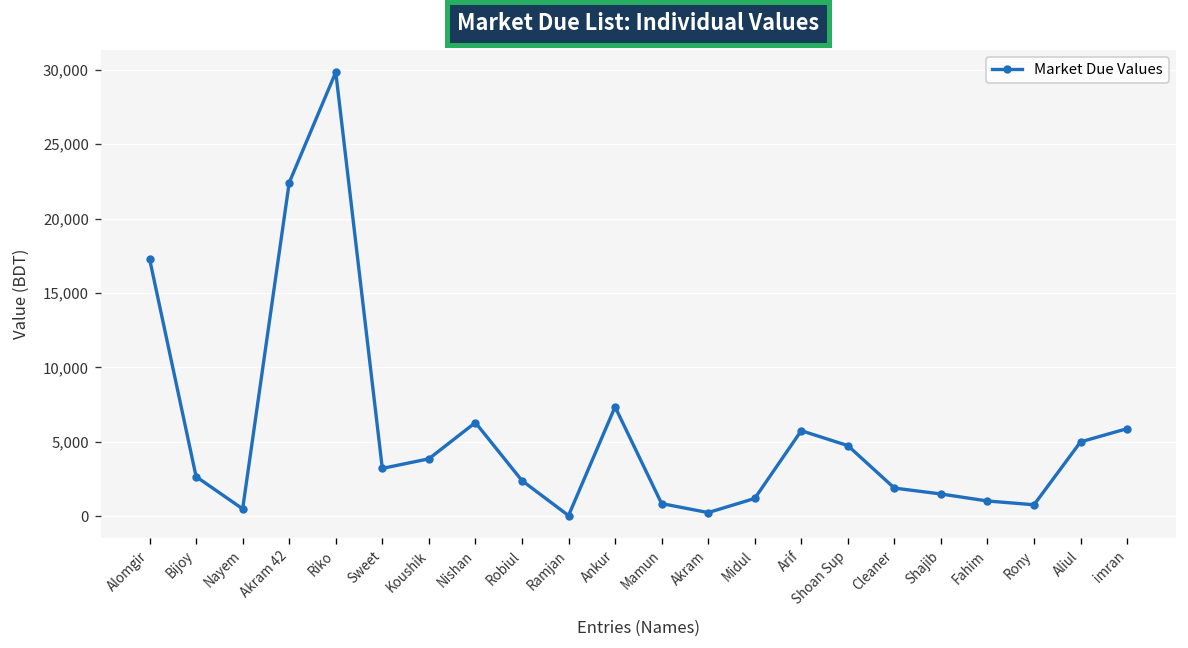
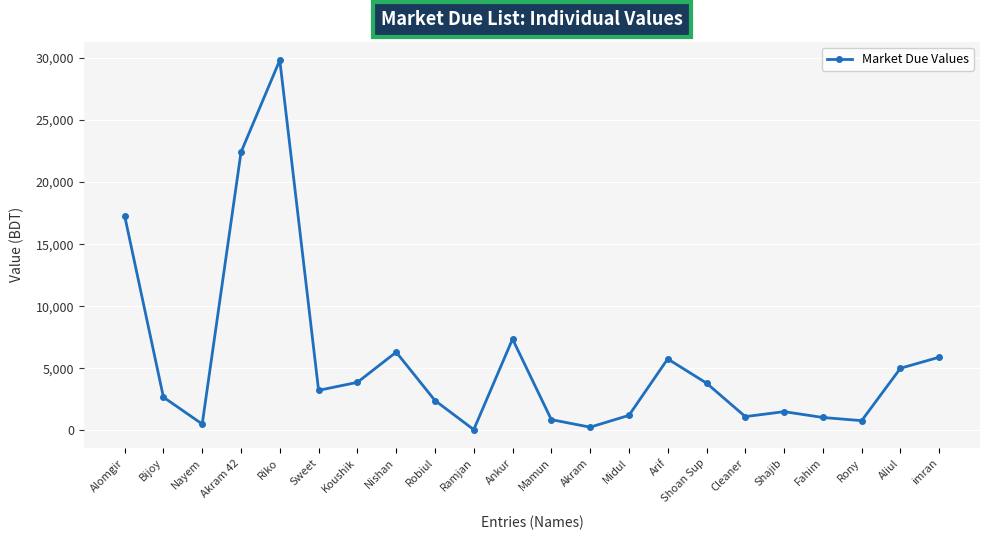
Shoan Sup: 4,800 -> 3,800
Cleaner: 1,900 -> 1,100
